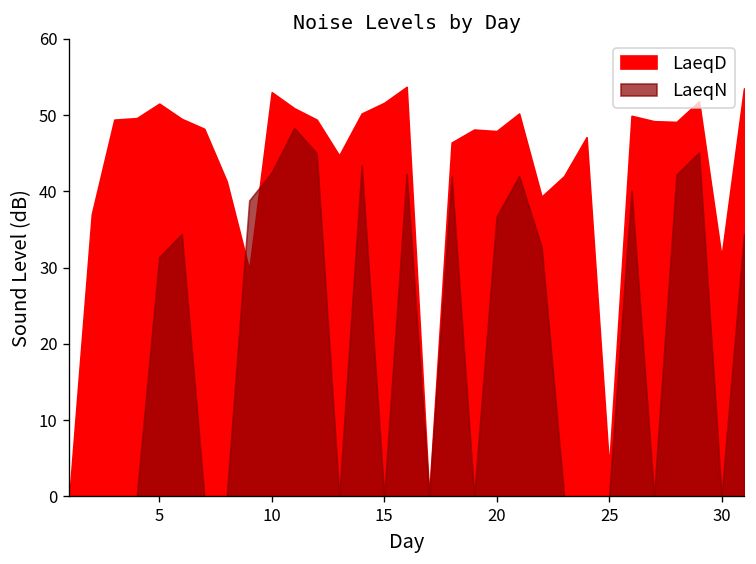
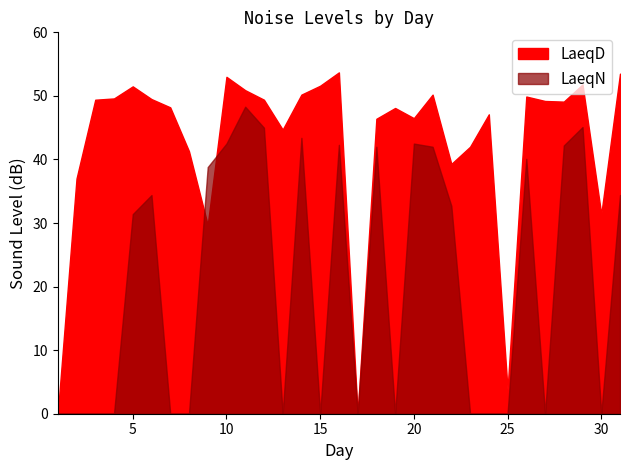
LaeqD, 20: 48 -> 47
LaeqN, 20: 37 -> 43
